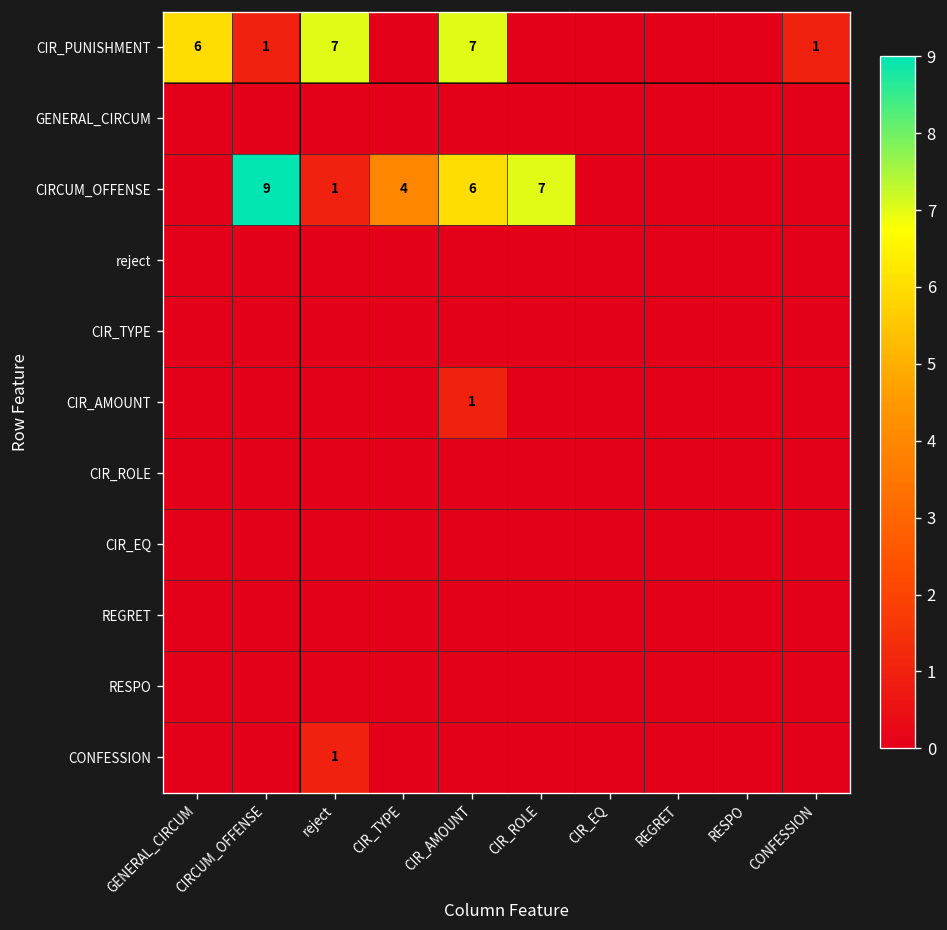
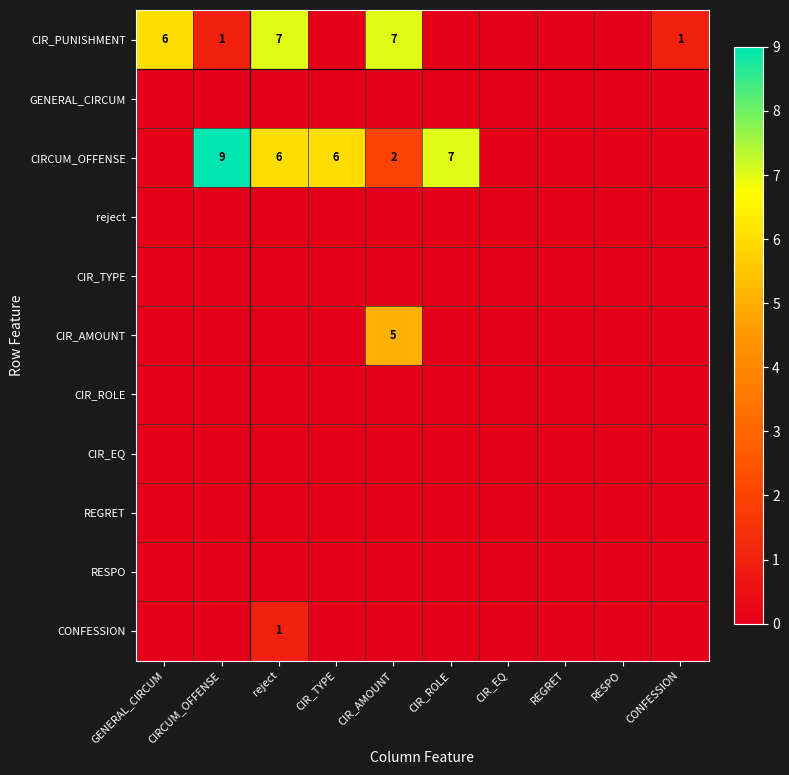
CIRCUM_OFFENSE, reject: 1 -> 6
CIRCUM_OFFENSE, CIR_TYPE: 4 -> 6
CIRCUM_OFFENSE, CIR_AMOUNT: 6 -> 2
CIR_AMOUNT, CIR_AMOUNT: 1 -> 5
